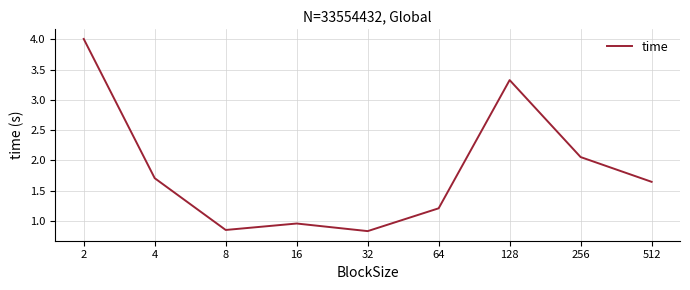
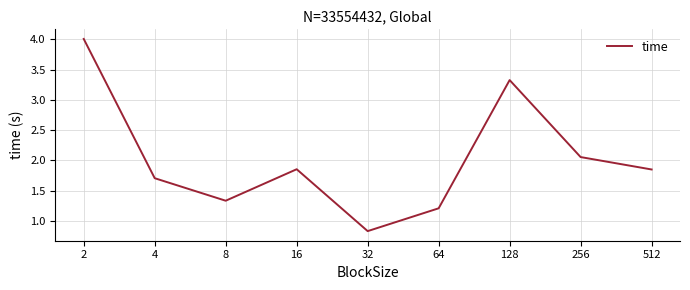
8: 0.8 -> 1.3
16: 1.0 -> 1.9
512: 1.6 -> 1.8
